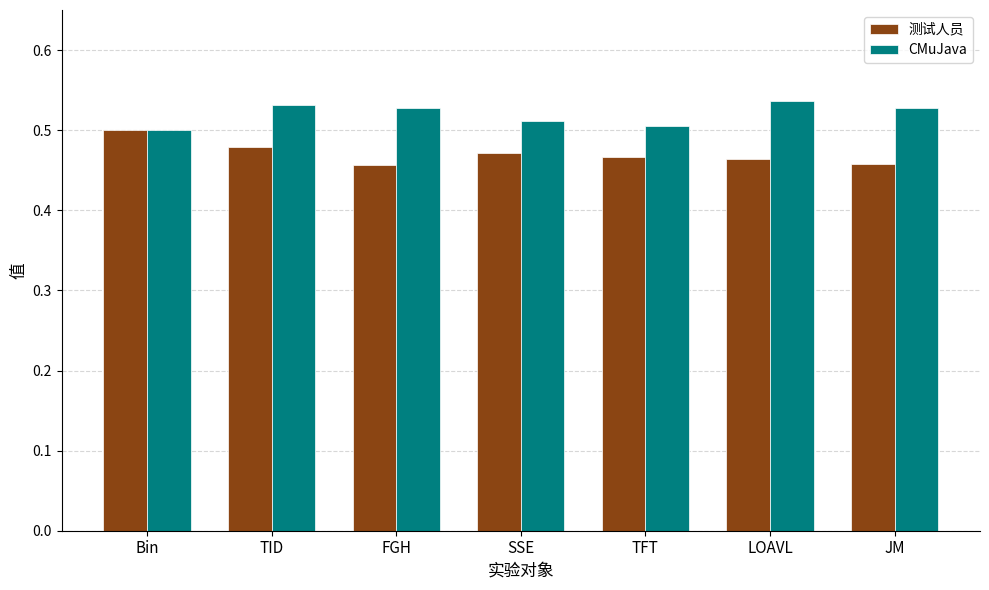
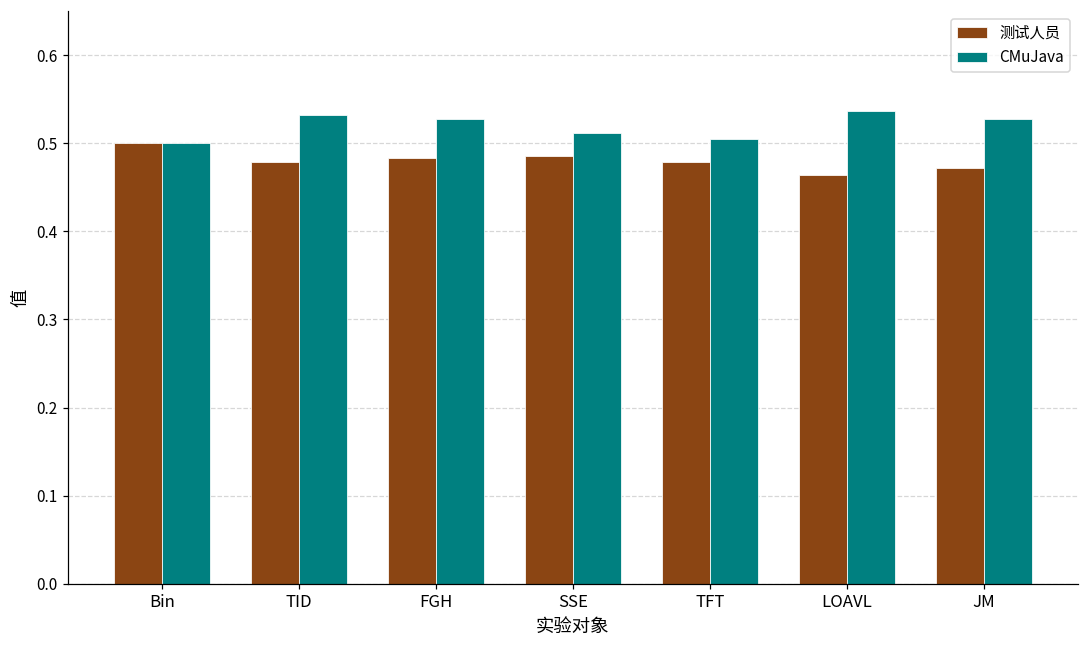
测试人员, FGH: 0.46 -> 0.48
测试人员, SSE: 0.47 -> 0.49
测试人员, TFT: 0.47 -> 0.48
测试人员, JM: 0.46 -> 0.47
